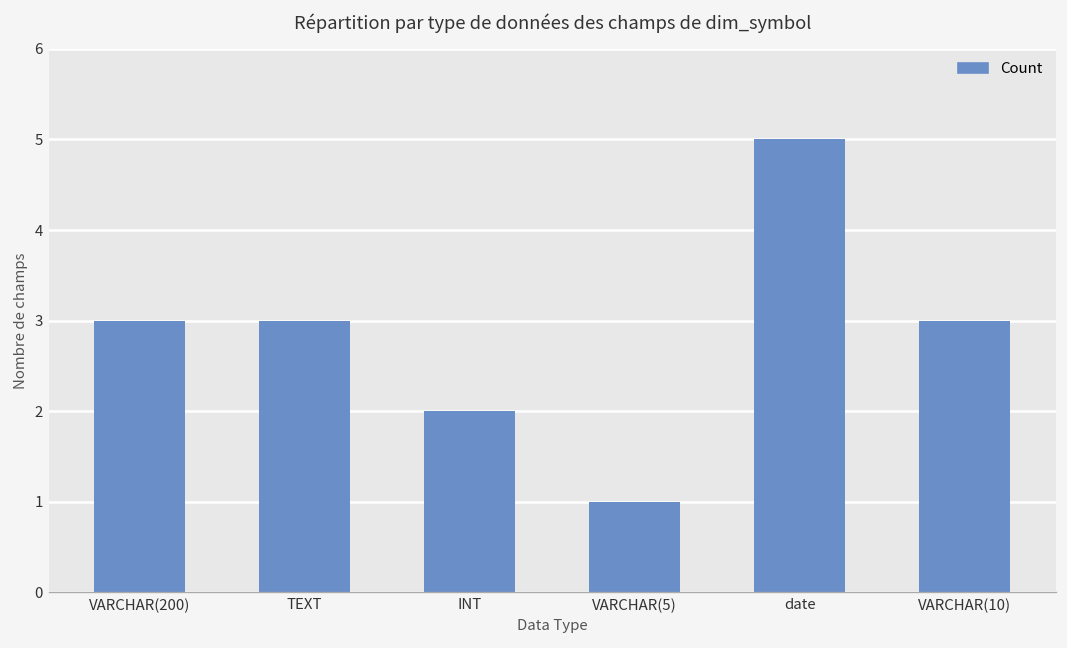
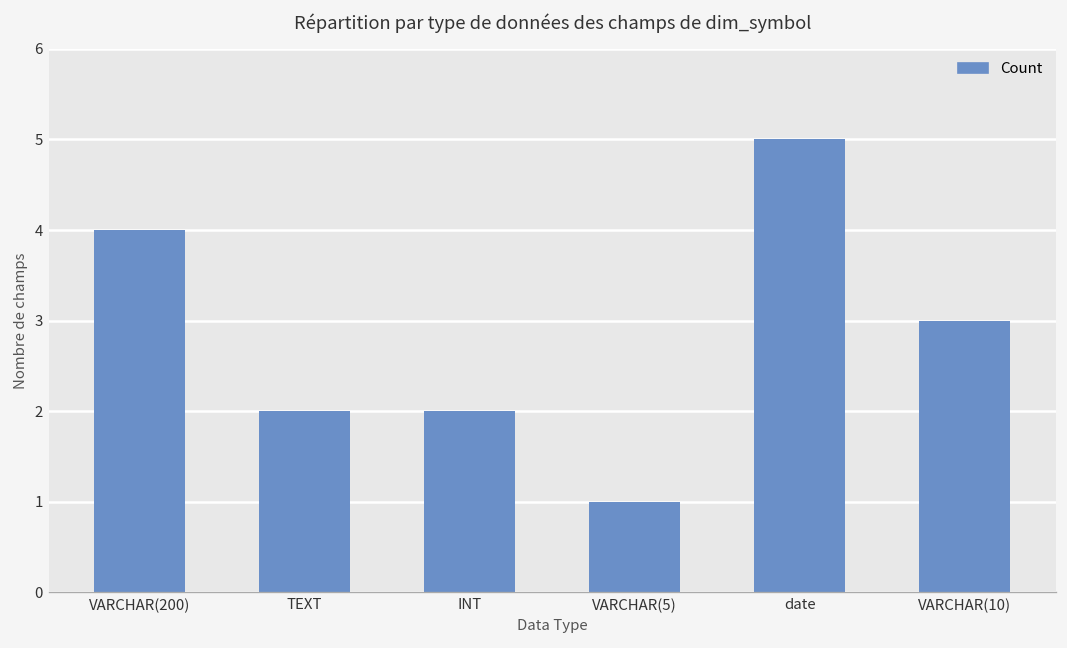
VARCHAR(200): 3 -> 4
TEXT: 3 -> 2
